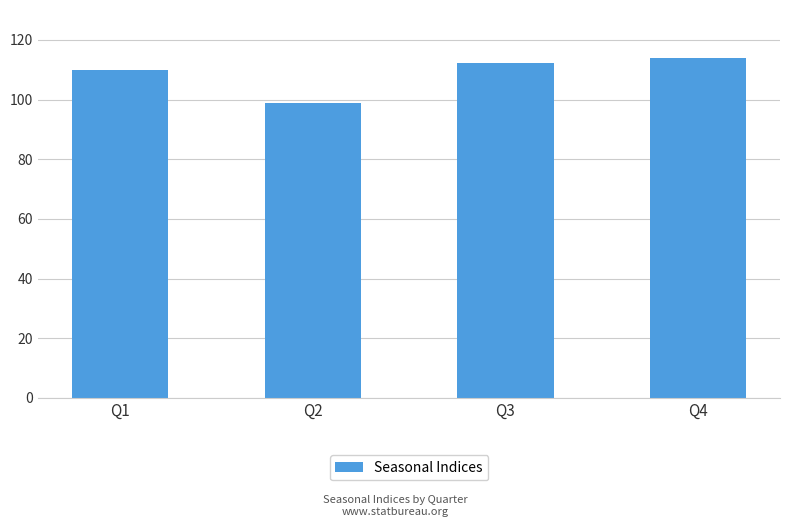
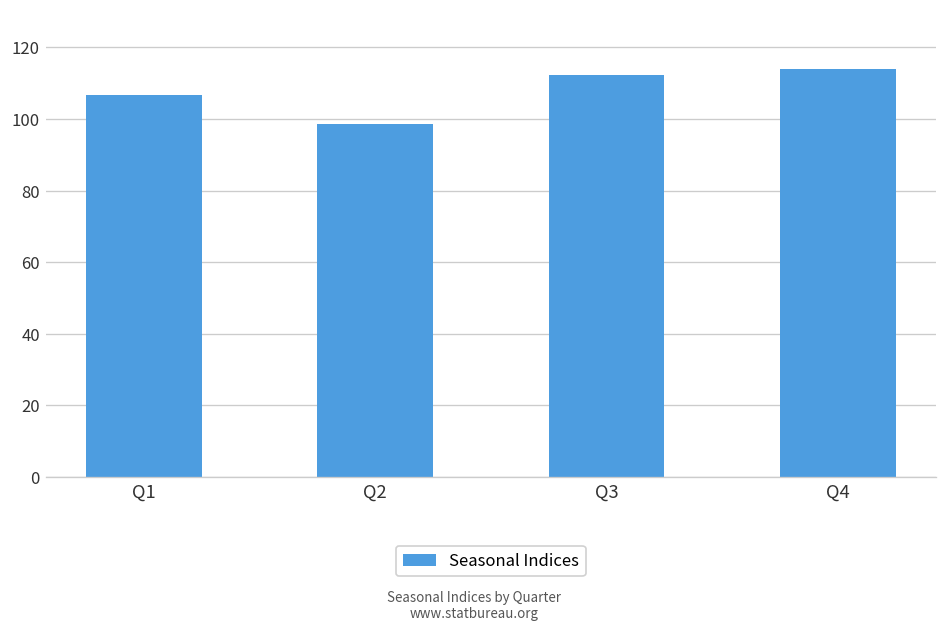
Q1: 110 -> 107
